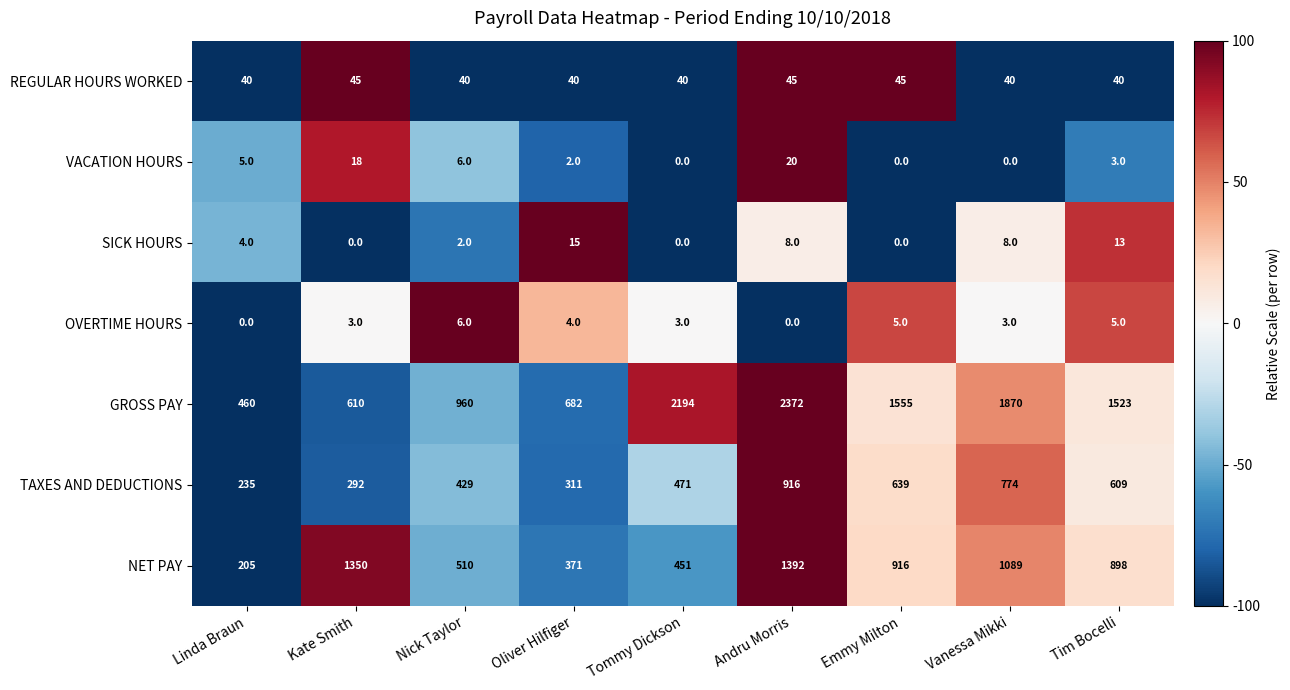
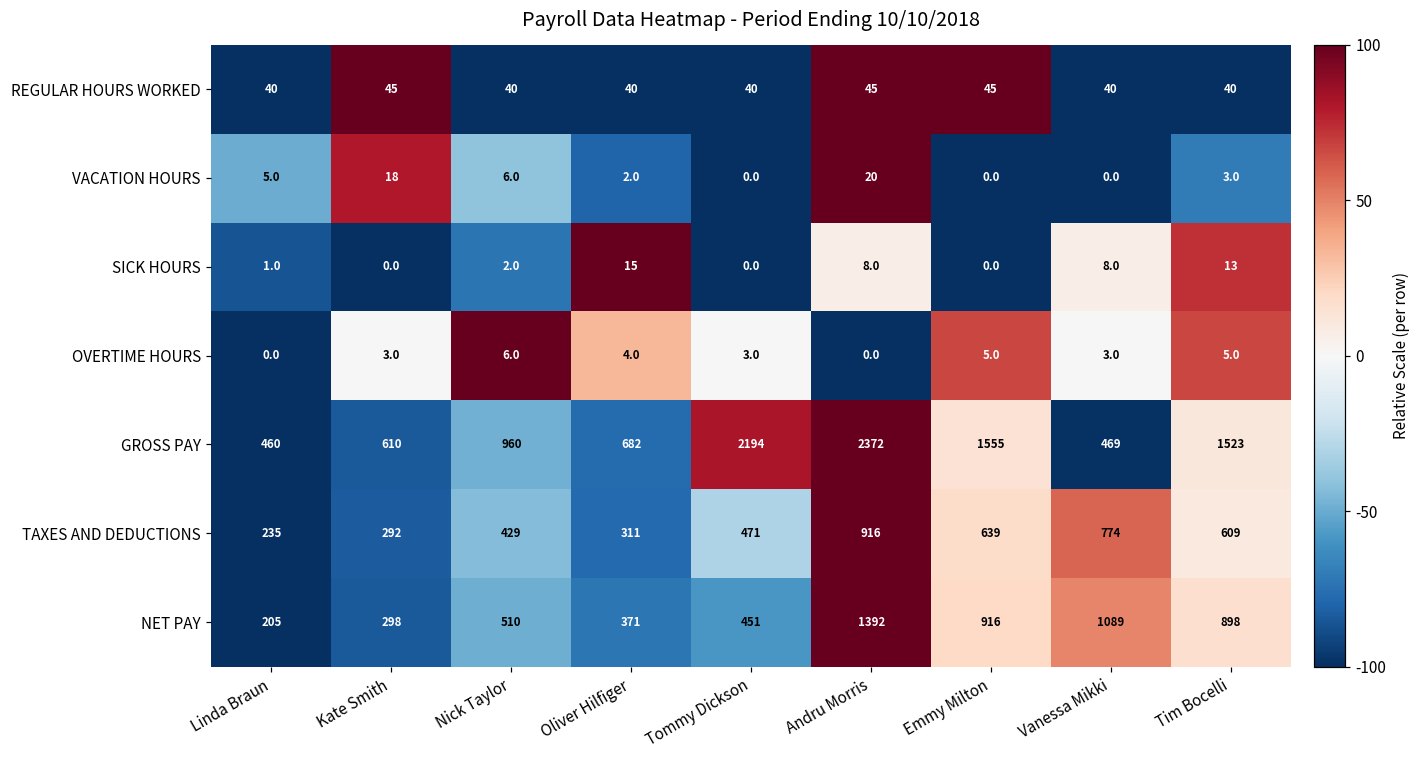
SICK HOURS, Linda Braun: 4.0 -> 1.0
GROSS PAY, Vanessa Mikki: 1870 -> 469
NET PAY, Kate Smith: 1350 -> 298
